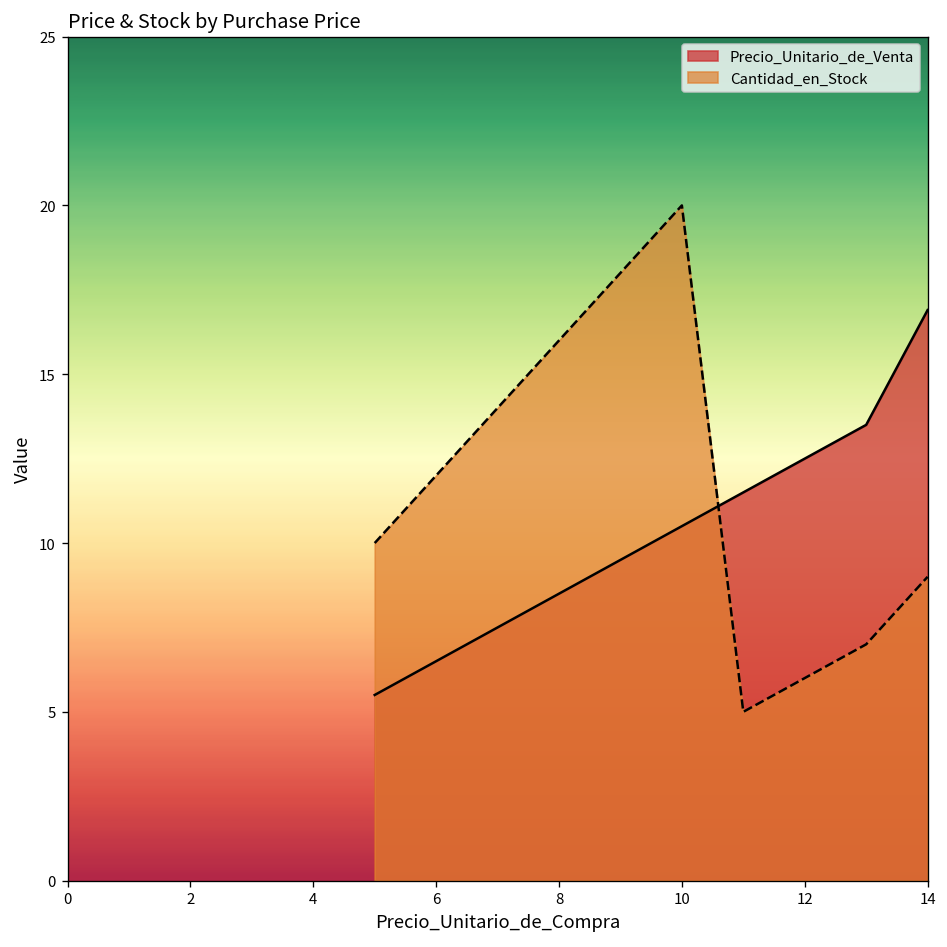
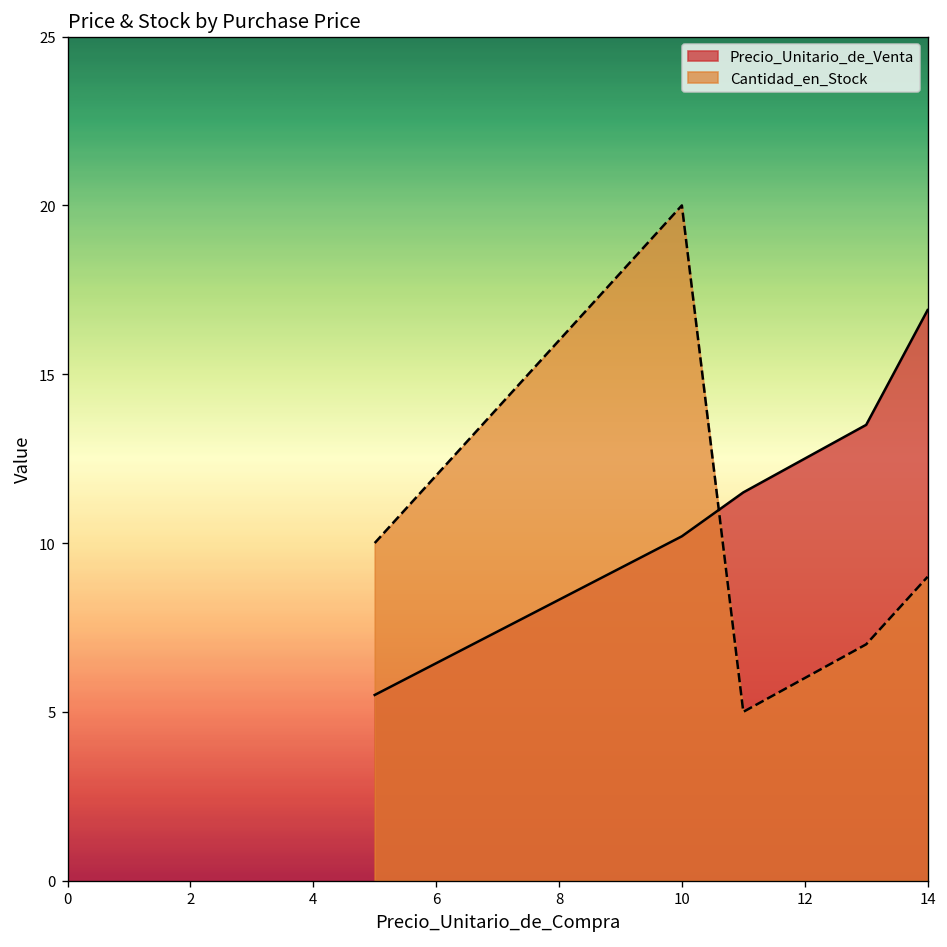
Precio_Unitario_de_Venta, 10: 10.5 -> 10.2
